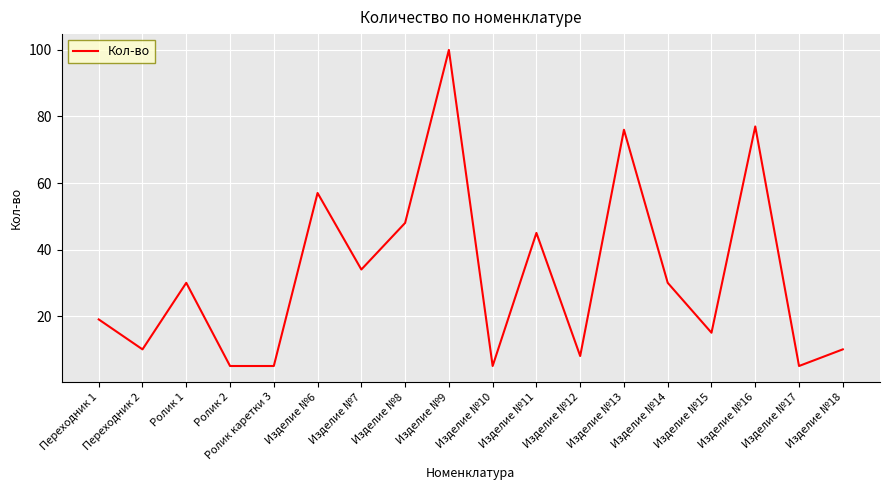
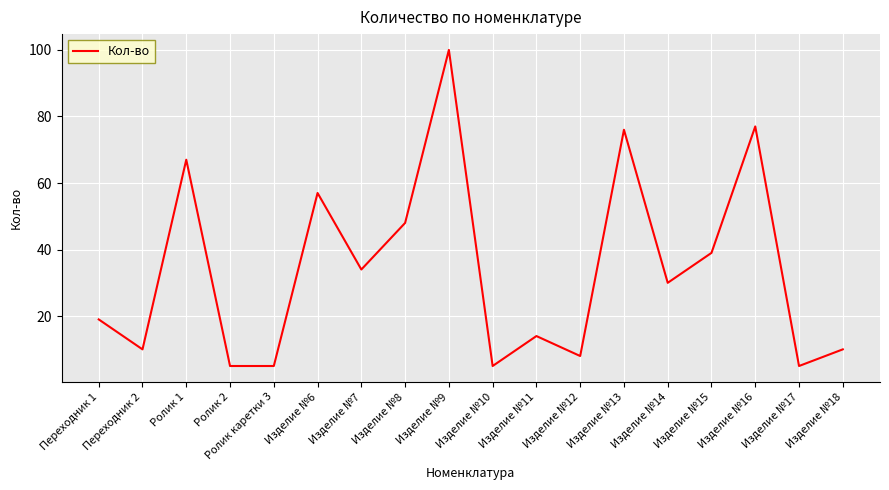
Ролик 1: 30 -> 67
Изделие №11: 45 -> 14
Изделие №15: 15 -> 39
